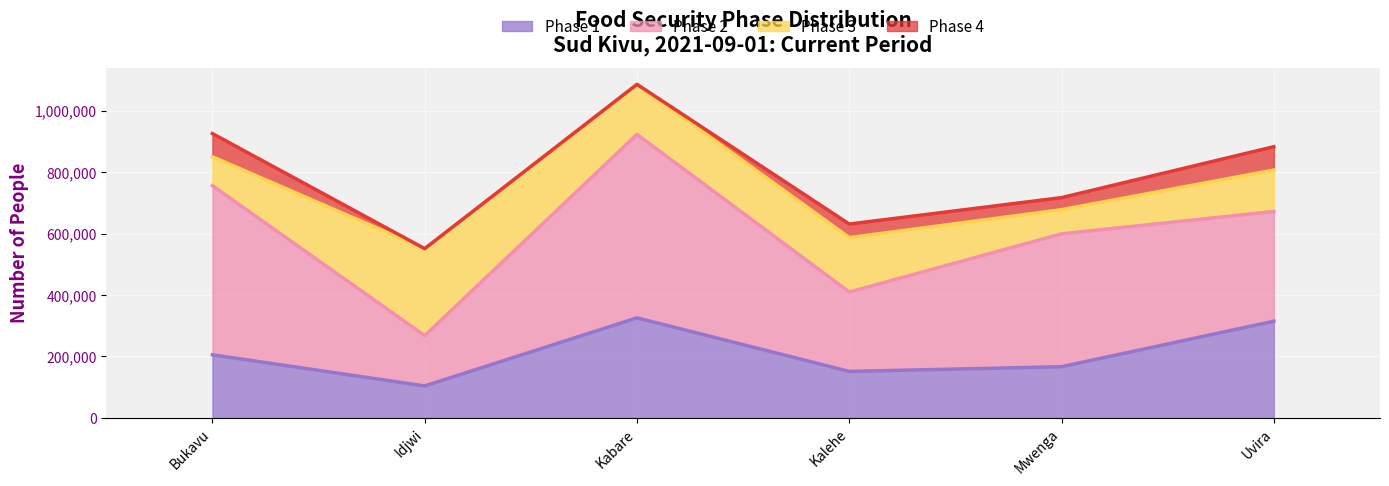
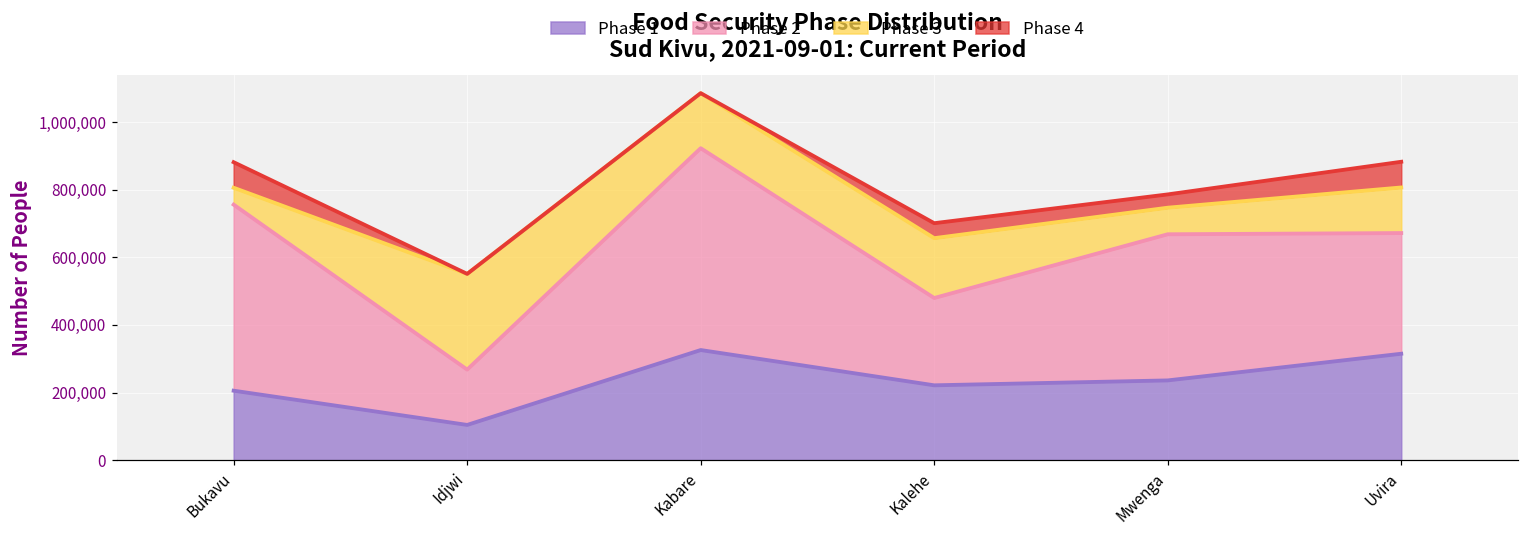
Phase 3, Bukavu: 90,000 -> 50,000
Phase 1, Kalehe: 150,000 -> 220,000
Phase 1, Mwenga: 170,000 -> 240,000
